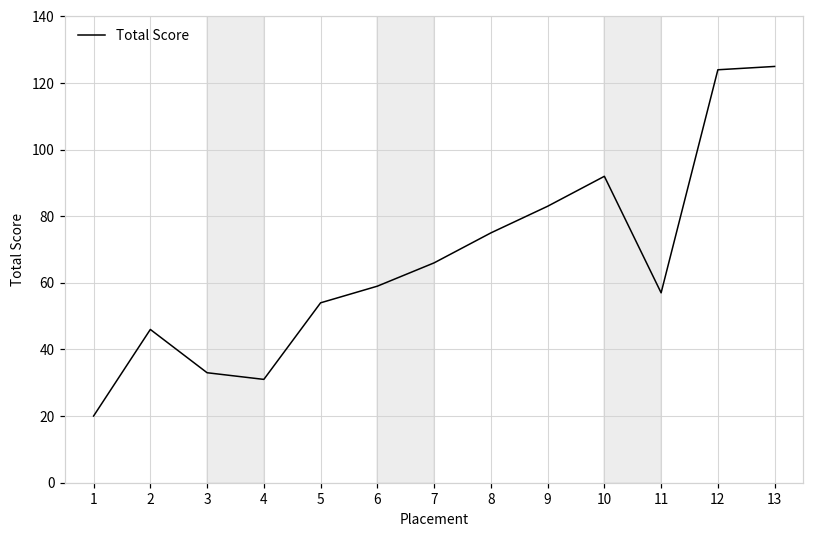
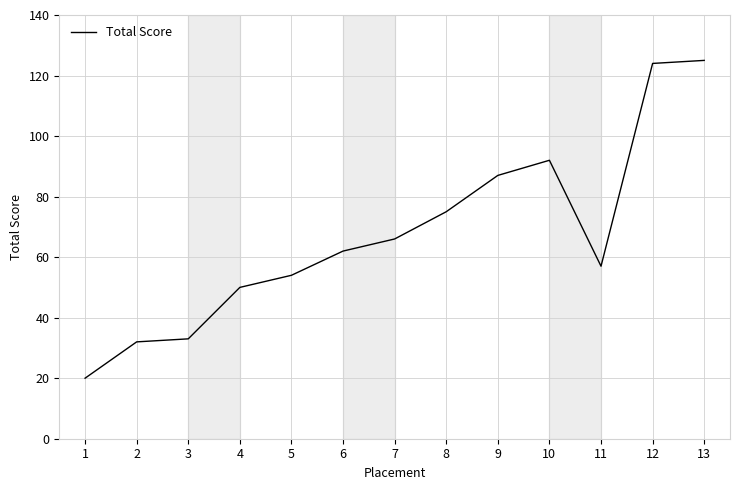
2: 46 -> 32
4: 31 -> 50
6: 59 -> 62
9: 83 -> 87
